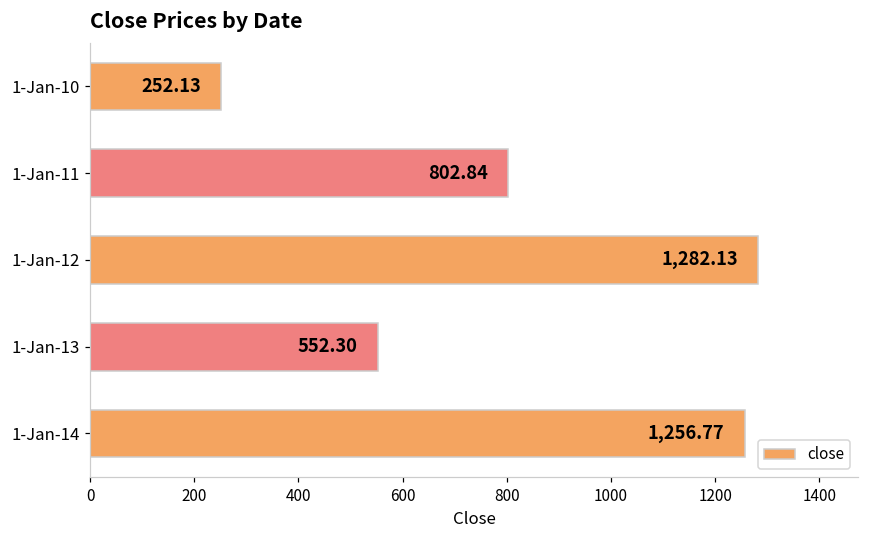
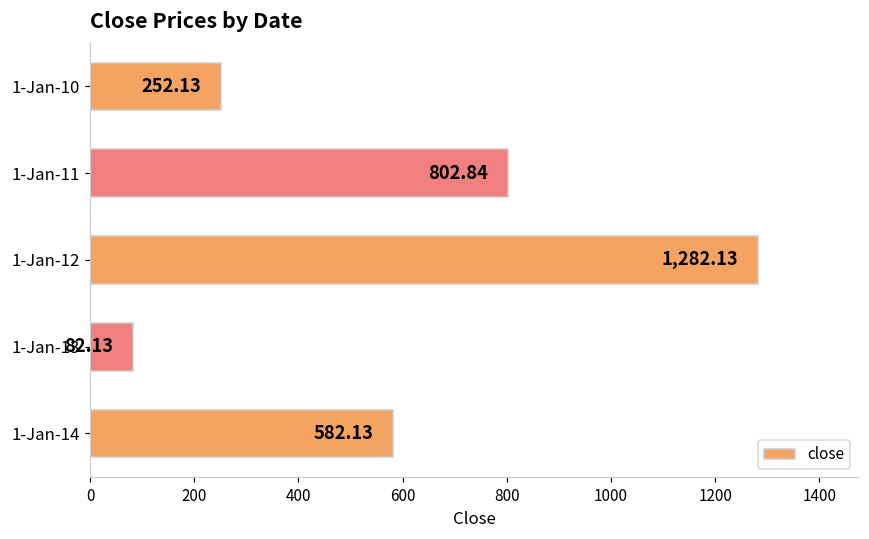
1-Jan-13: 552.30 -> 82.13
1-Jan-14: 1,256.77 -> 582.13
